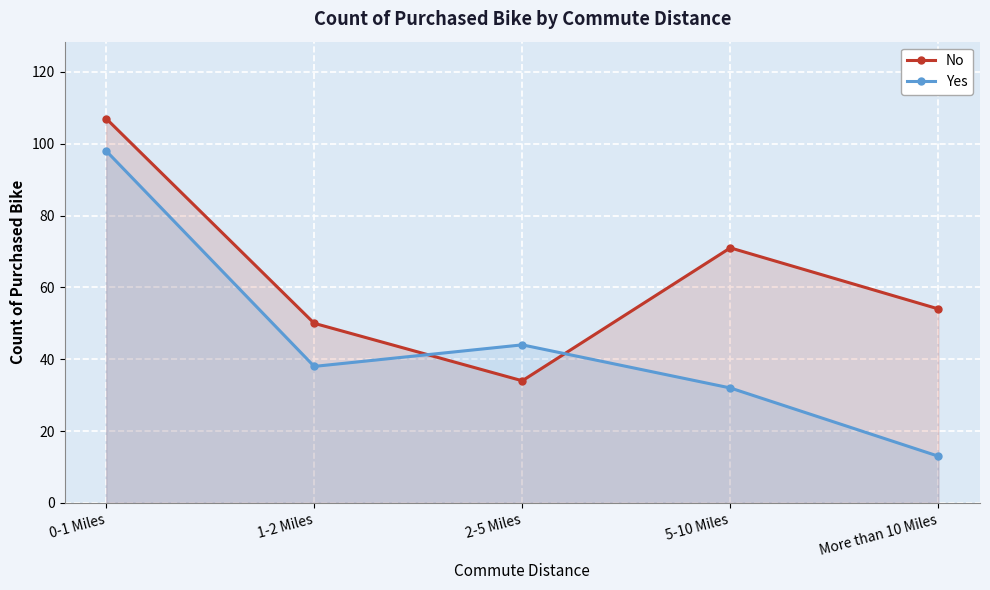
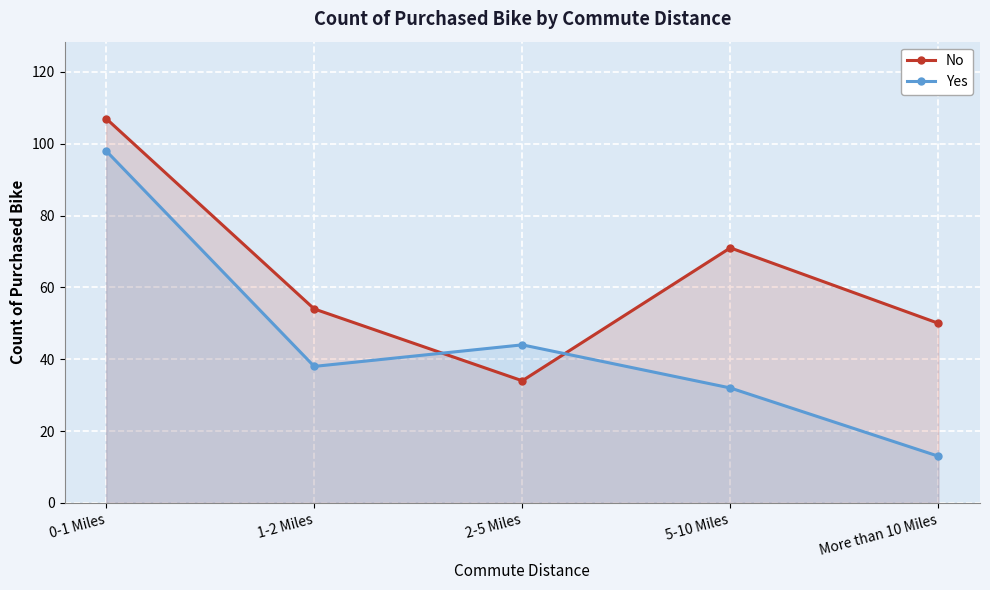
No, 1-2 Miles: 50 -> 54
No, More than 10 Miles: 54 -> 50
